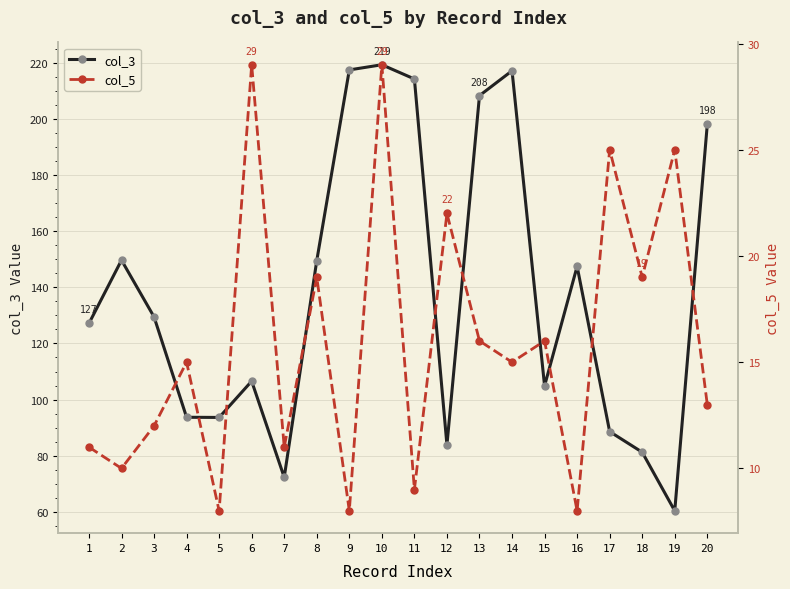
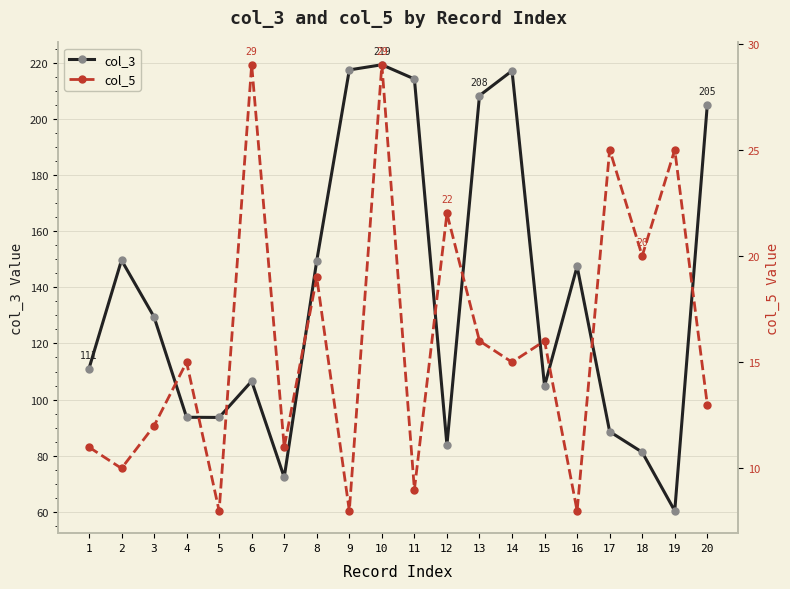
col_3, 1: 127 -> 111
col_3, 20: 198 -> 205
col_5, 18: 19 -> 20
